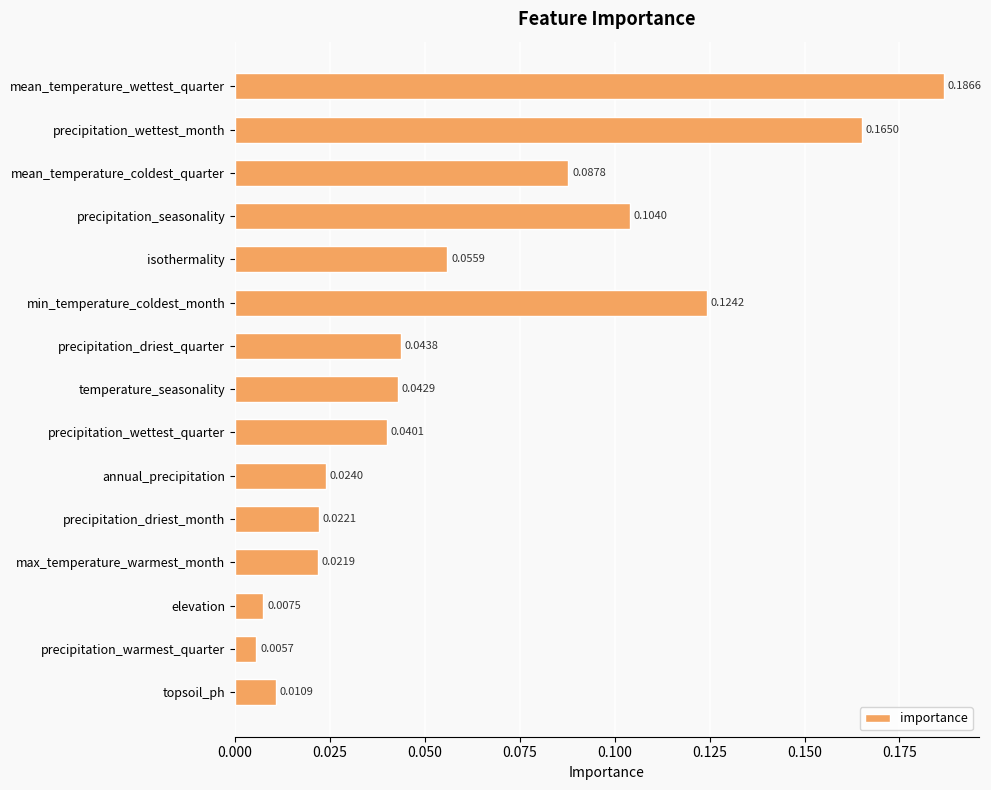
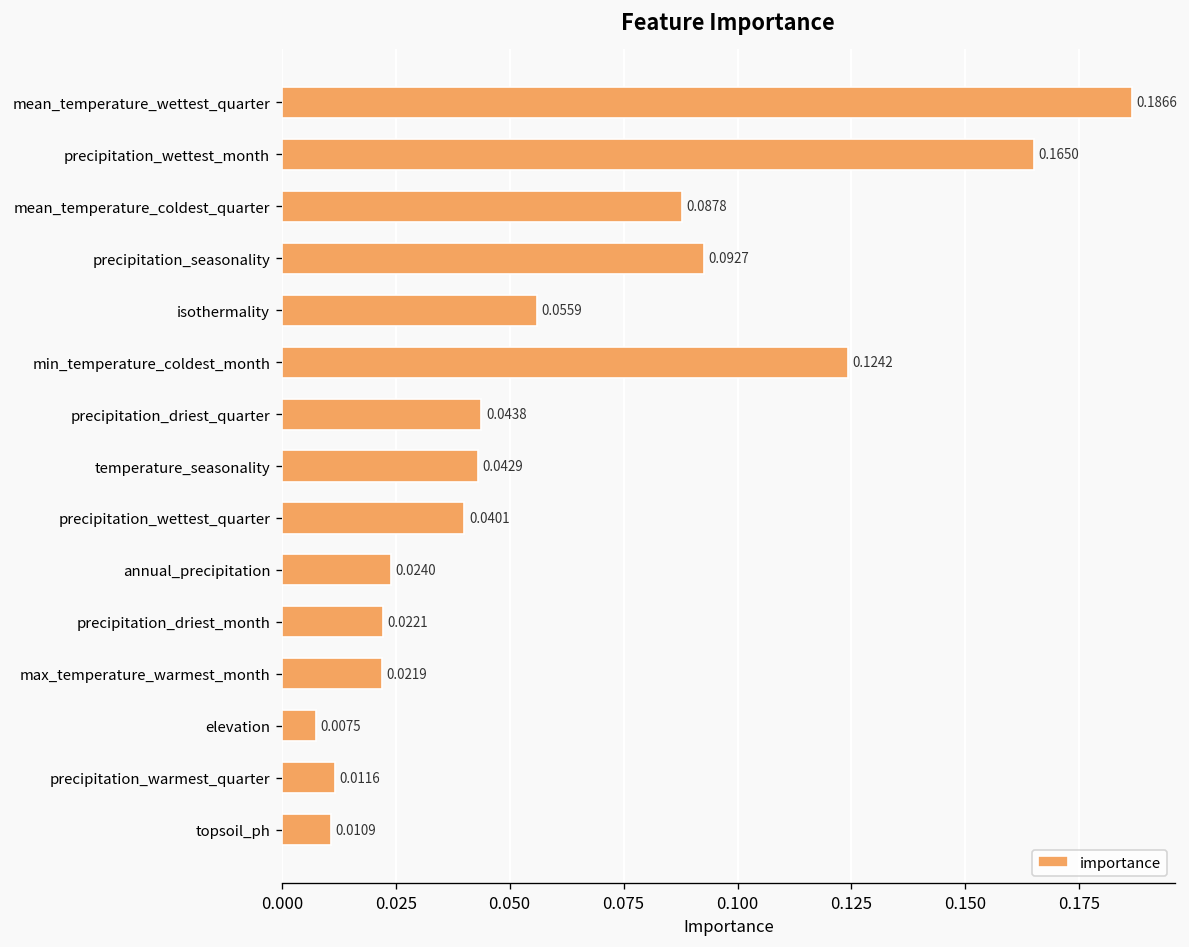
precipitation_seasonality: 0.1040 -> 0.0927
precipitation_warmest_quarter: 0.0057 -> 0.0116
